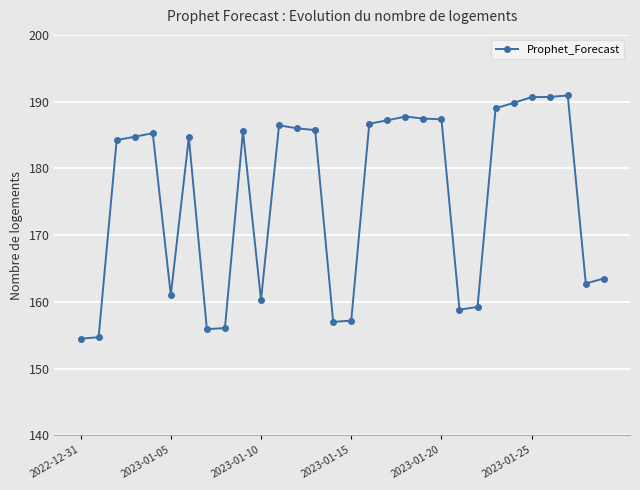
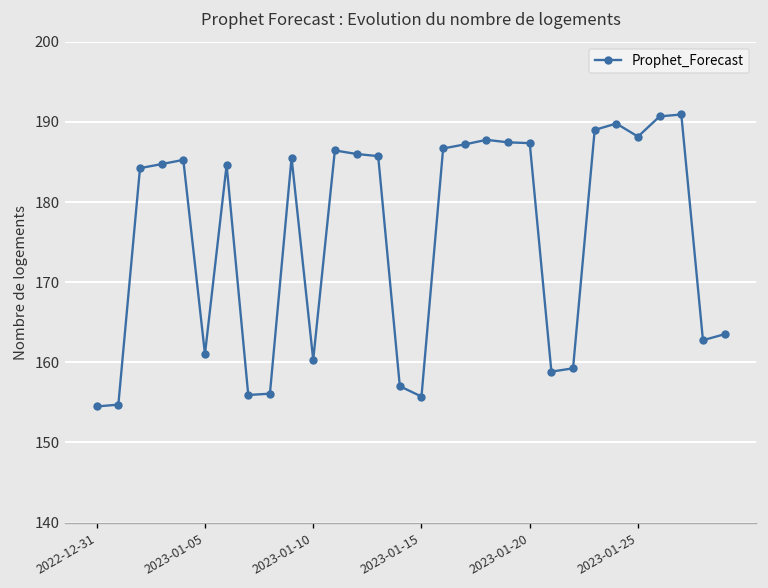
2023-01-15: 157 -> 156
2023-01-25: 191 -> 188
